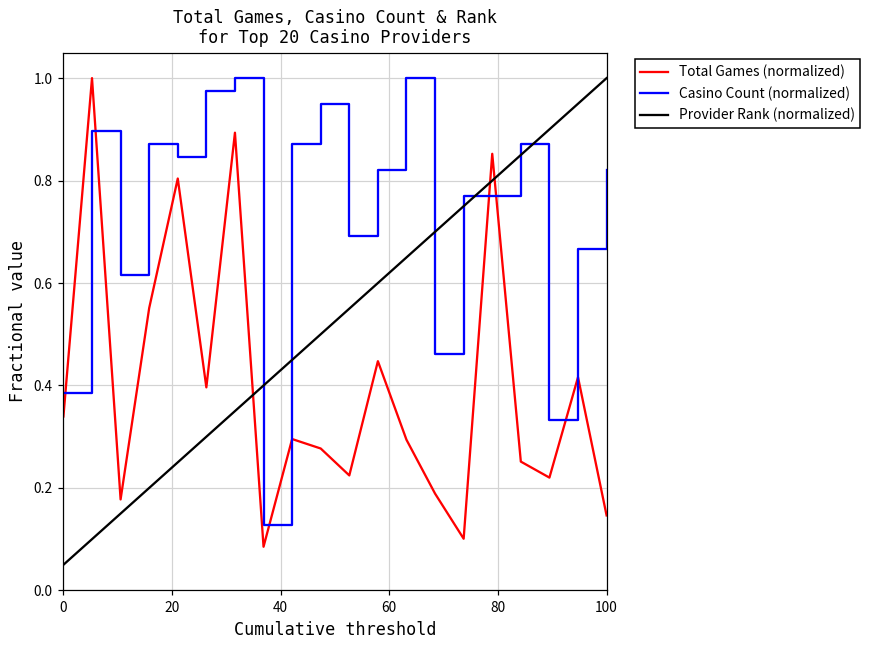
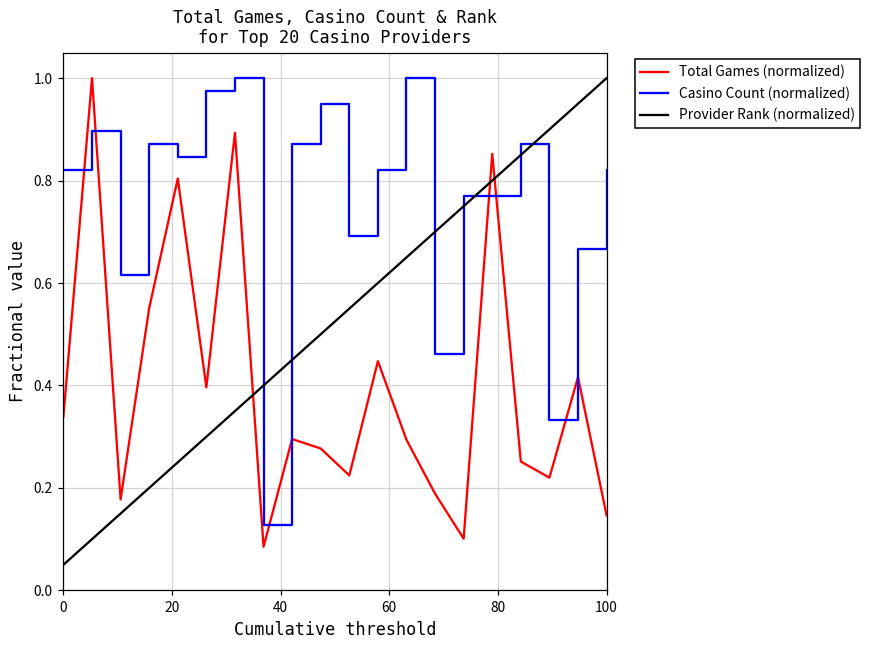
Casino Count (normalized), 0: 0.38 -> 0.82
